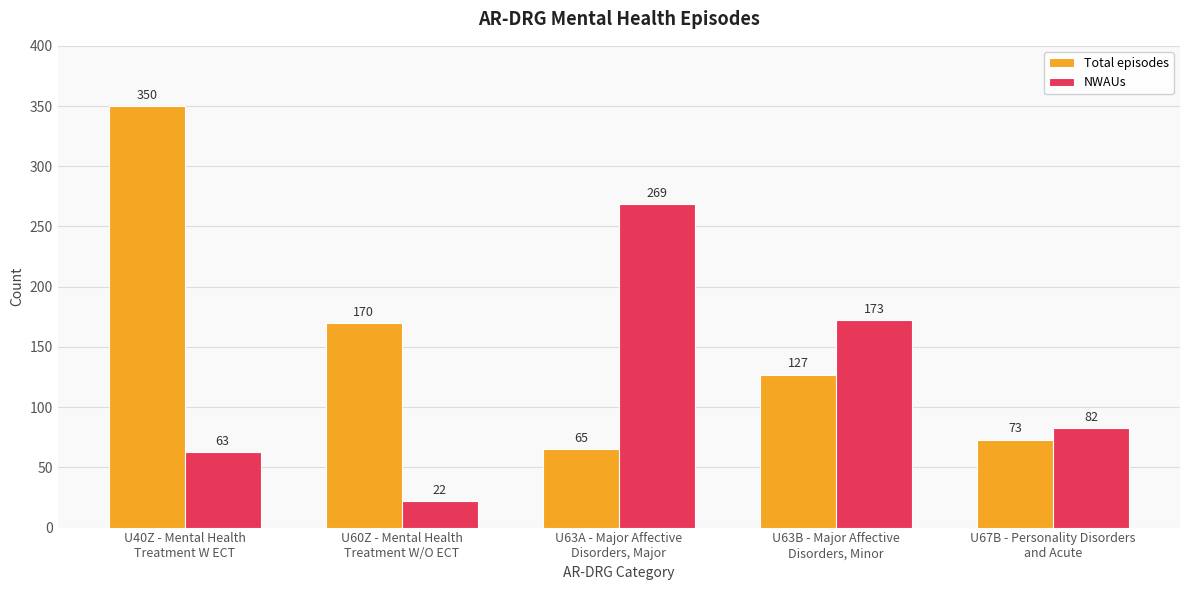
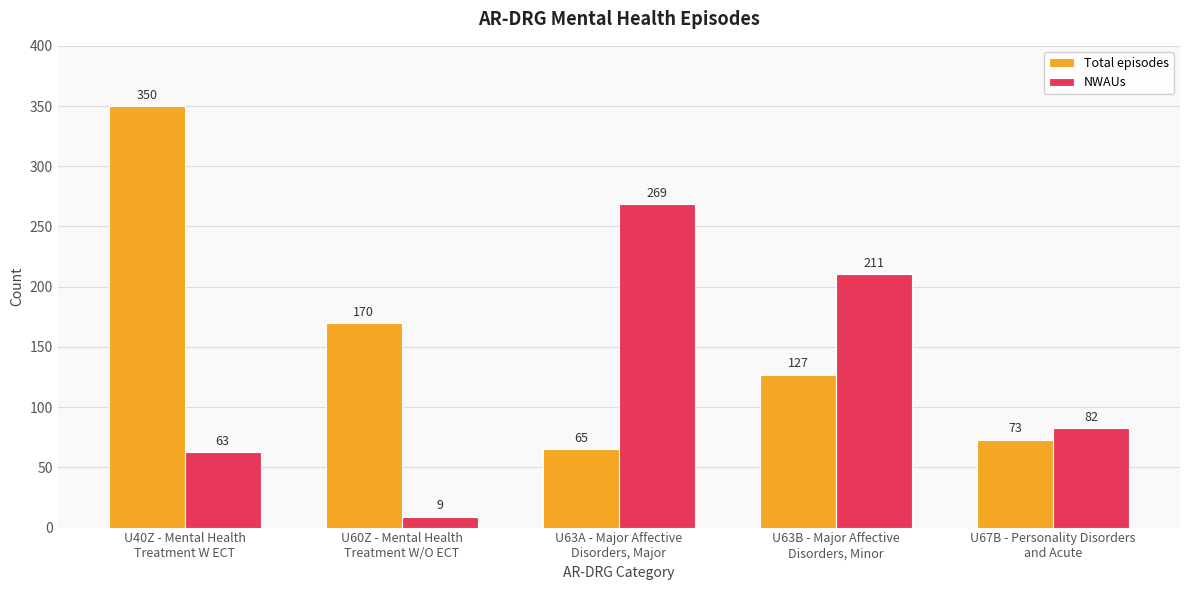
NWAUs, U60Z - Mental Health Treatment W/O ECT: 22 -> 9
NWAUs, U63B - Major Affective Disorders, Minor: 173 -> 211
